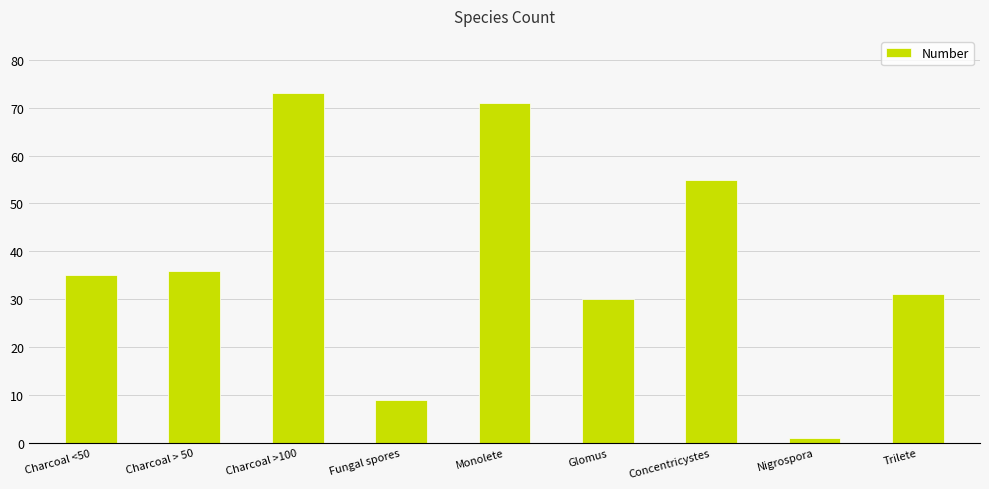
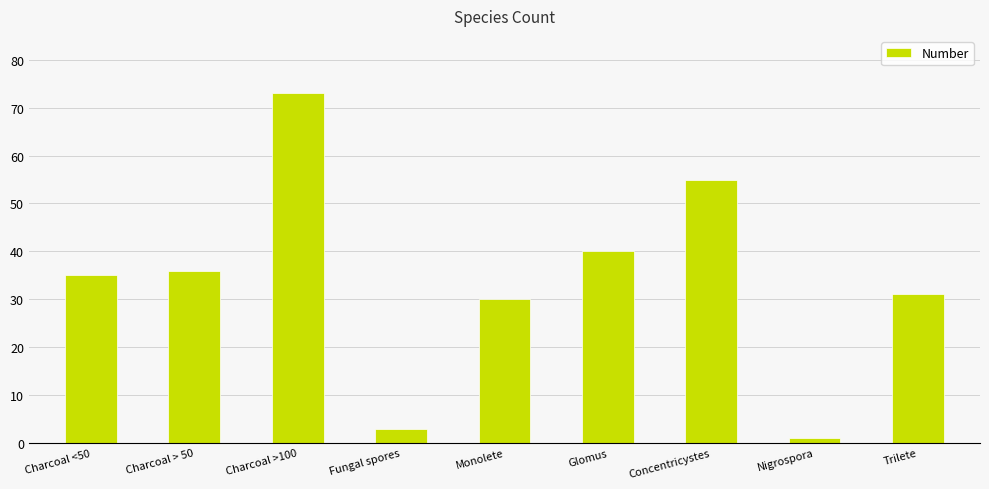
Fungal spores: 9 -> 3
Monolete: 71 -> 30
Glomus: 30 -> 40
